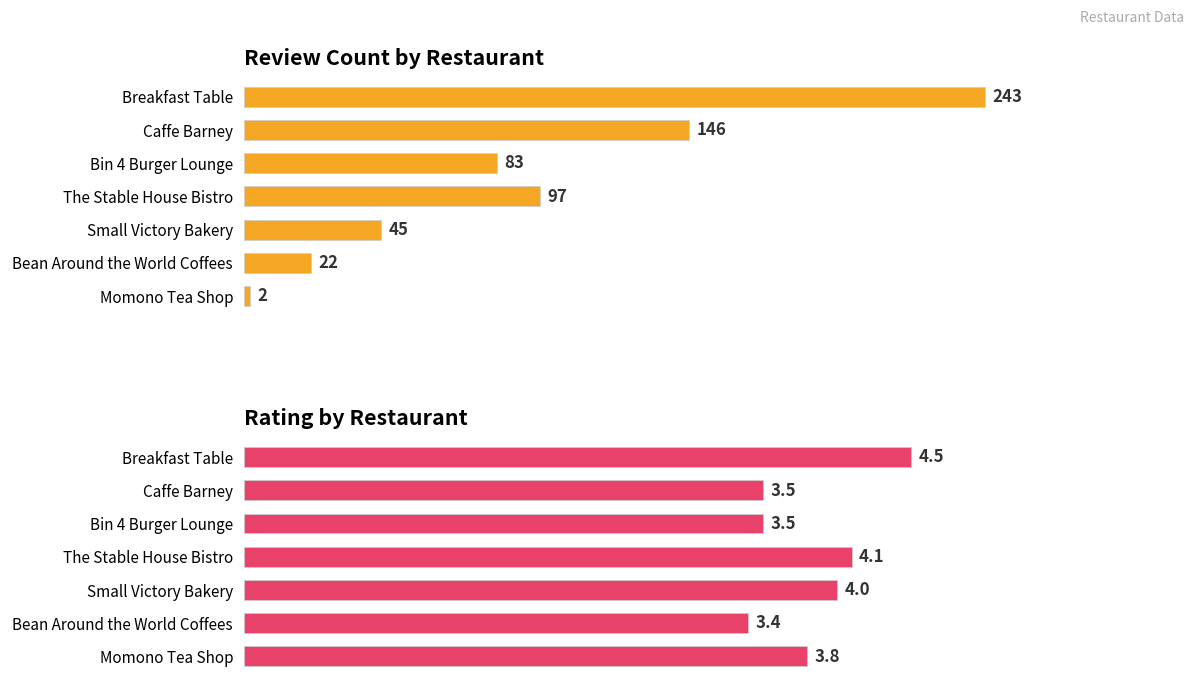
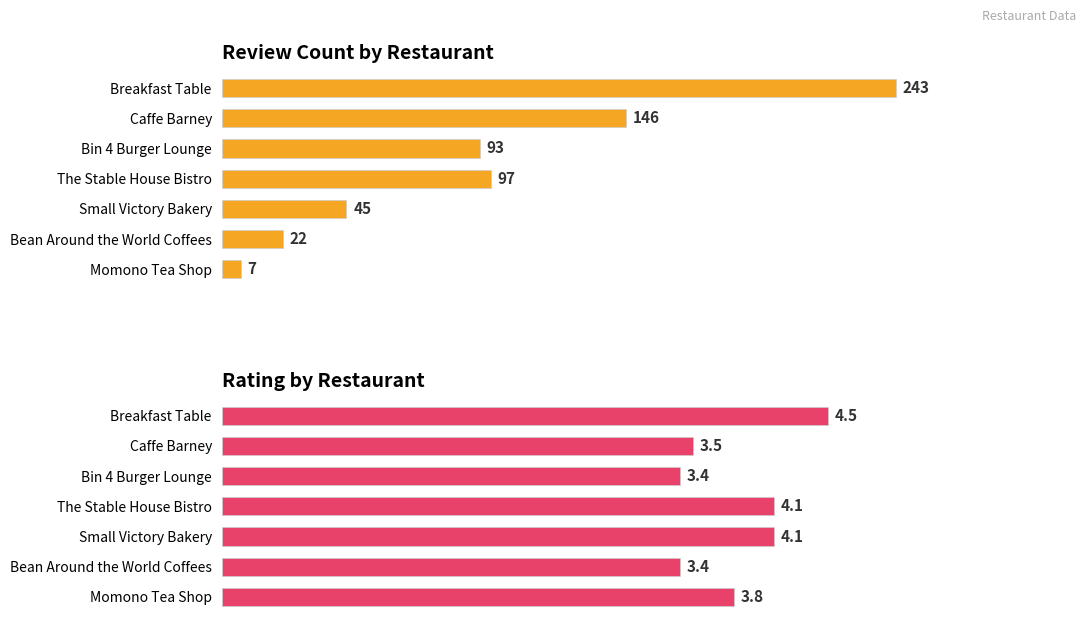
Review Count by Restaurant, Bin 4 Burger Lounge: 83 -> 93
Review Count by Restaurant, Momono Tea Shop: 2 -> 7
Rating by Restaurant, Bin 4 Burger Lounge: 3.5 -> 3.4
Rating by Restaurant, Small Victory Bakery: 4.0 -> 4.1
